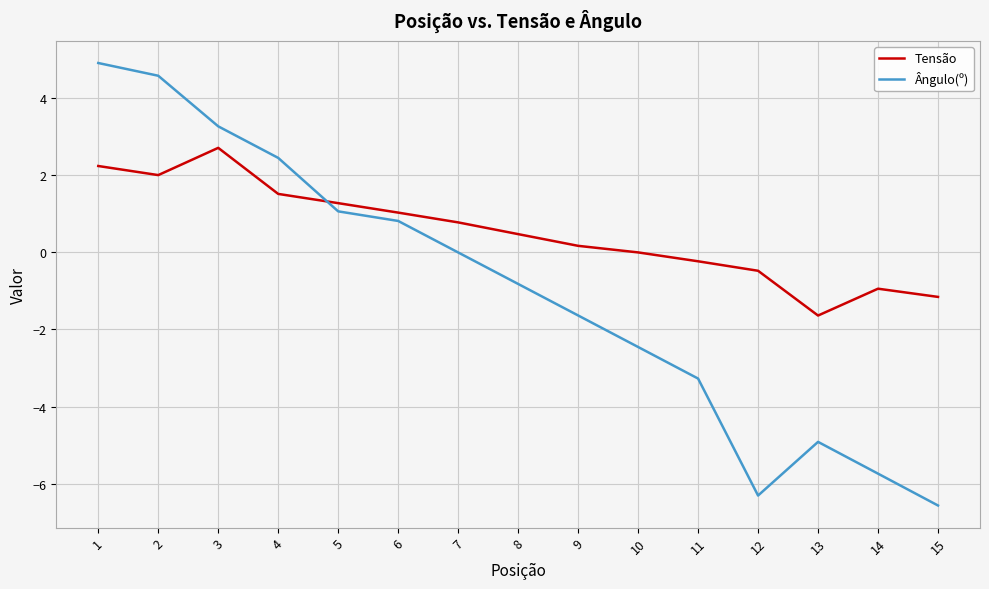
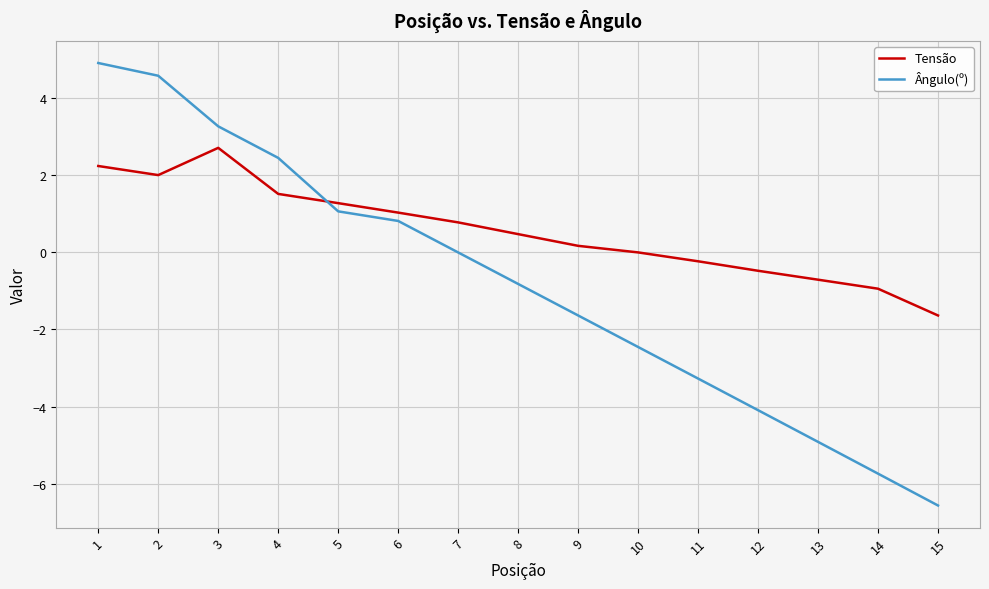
Ângulo(º), 12: -6.3 -> -4.1
Tensão, 13: -1.6 -> -0.7
Tensão, 15: -1.2 -> -1.6
